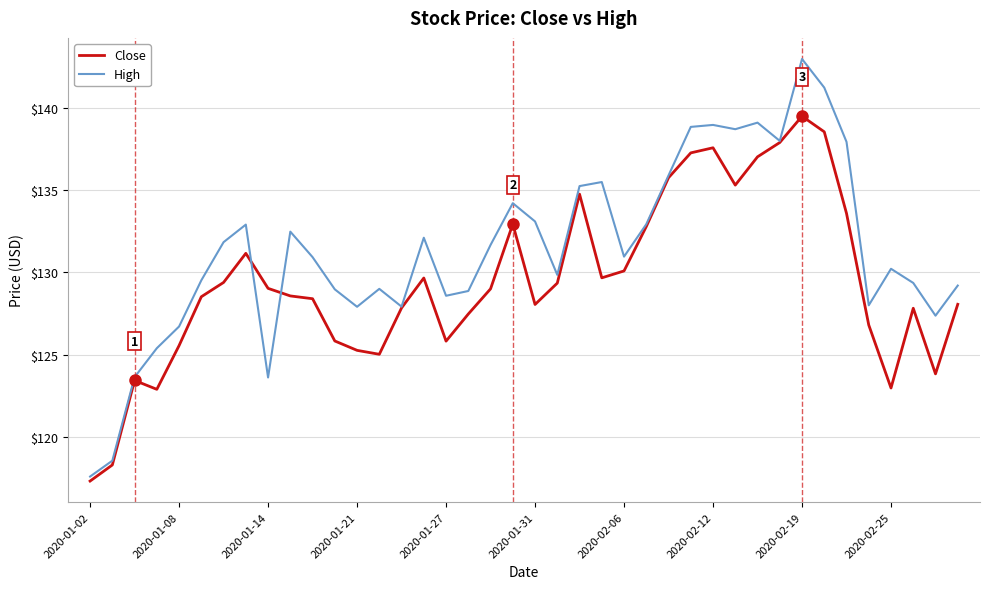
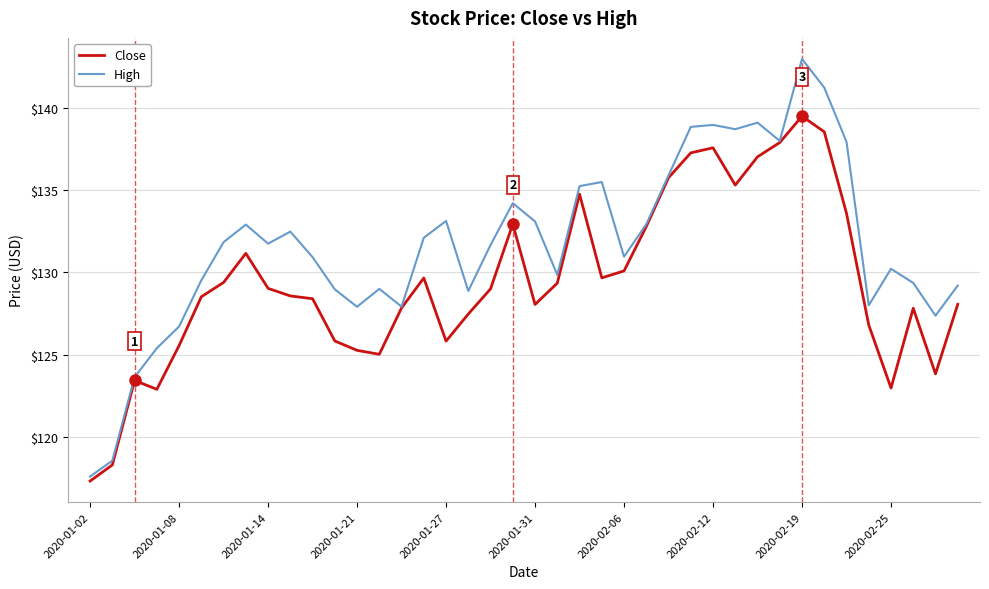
High, 2020-01-14: $123.6 -> $131.8
High, 2020-01-27: $128.6 -> $133.1
